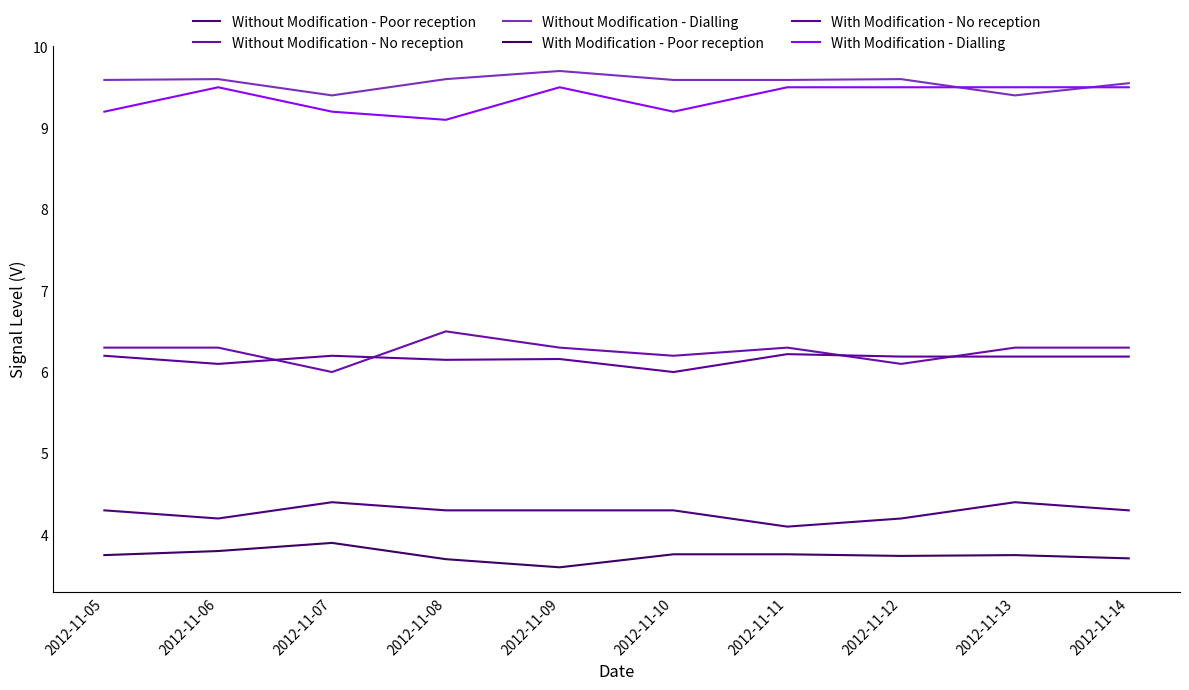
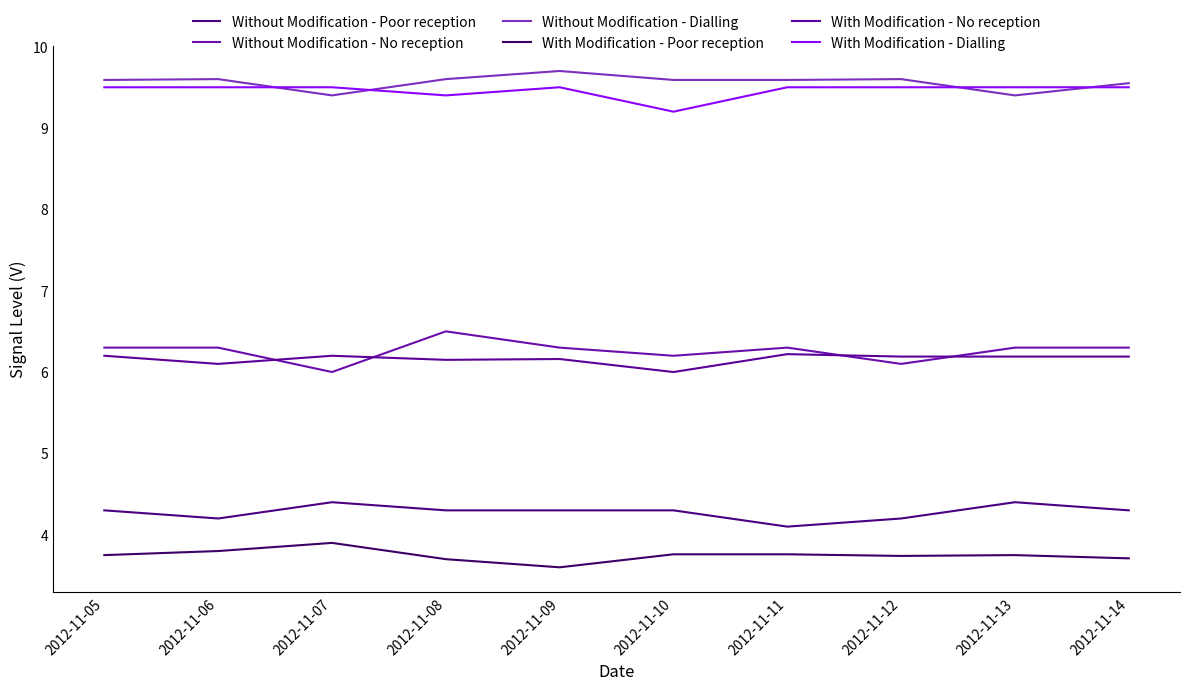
With Modification - Dialling, 2012-11-05: 9.2 -> 9.5
With Modification - Dialling, 2012-11-07: 9.2 -> 9.5
With Modification - Dialling, 2012-11-08: 9.1 -> 9.4
